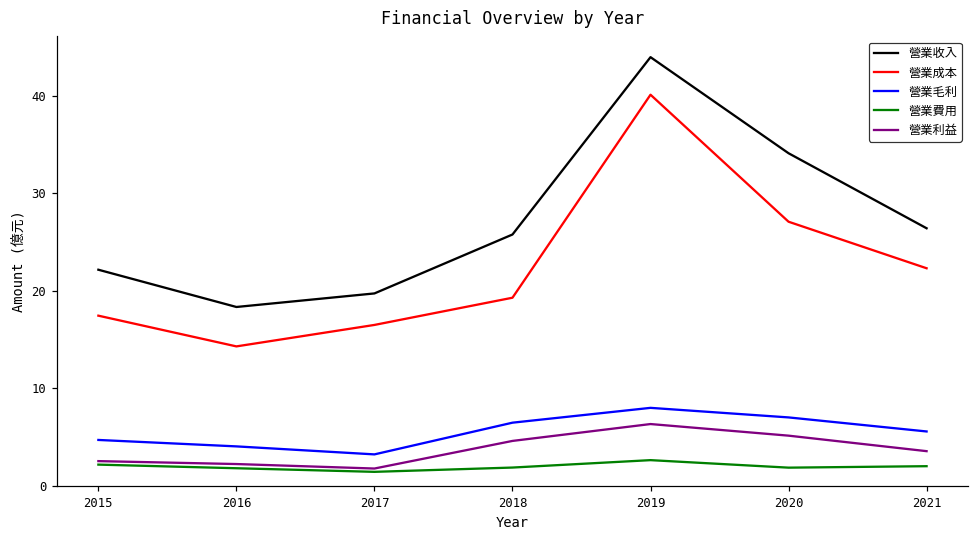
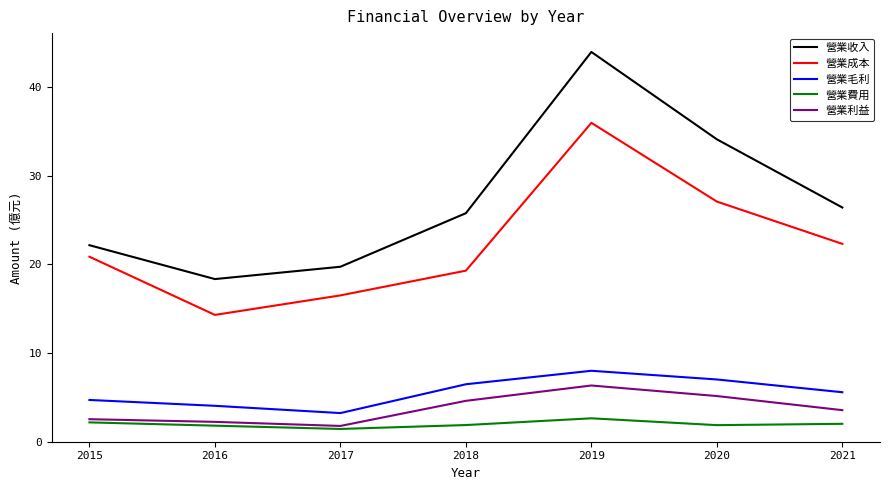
營業成本, 2015: 17 -> 21
營業成本, 2019: 40 -> 36
